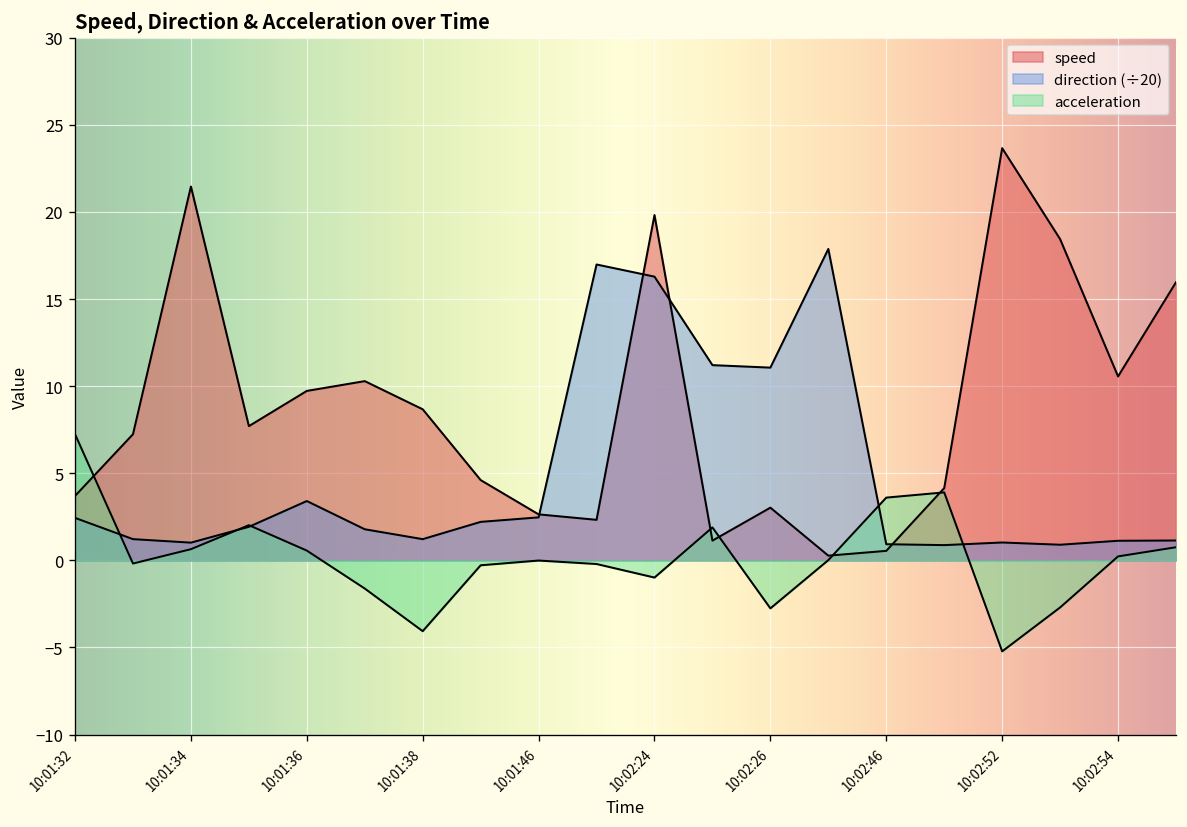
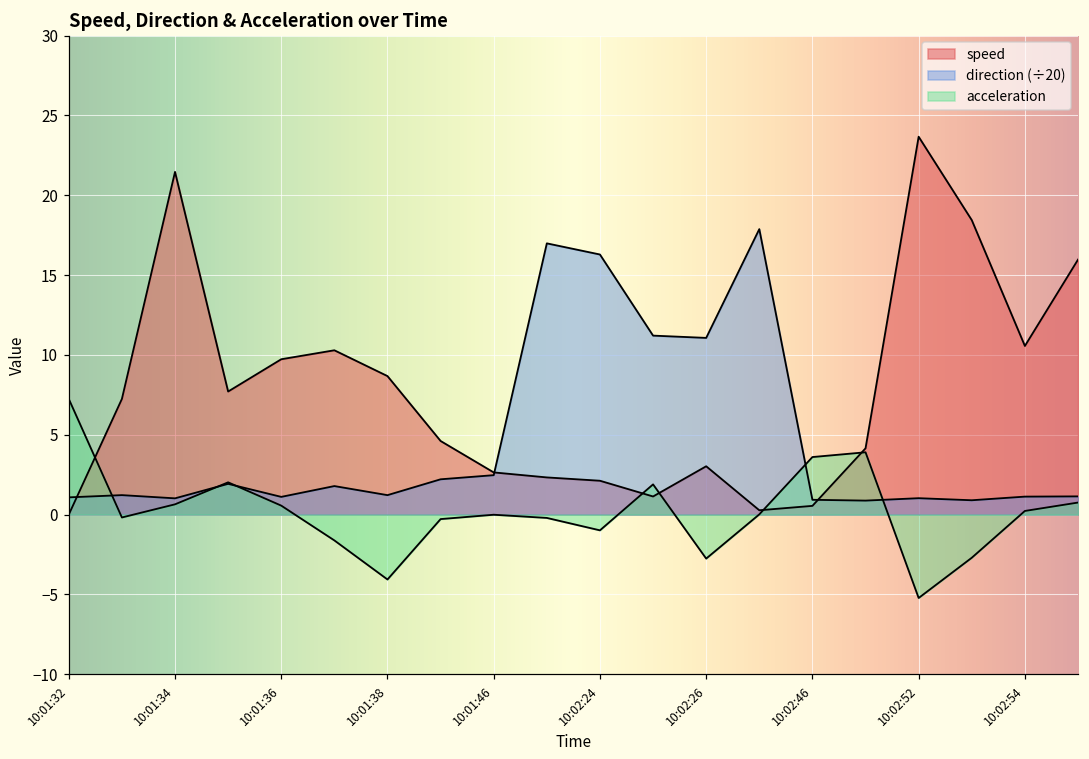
speed, 10:01:32: 3.7 -> 0.0
direction (÷20), 10:01:32: 2.4 -> 1.1
direction (÷20), 10:01:36: 3.4 -> 1.1
speed, 10:02:24: 19.8 -> 2.1
